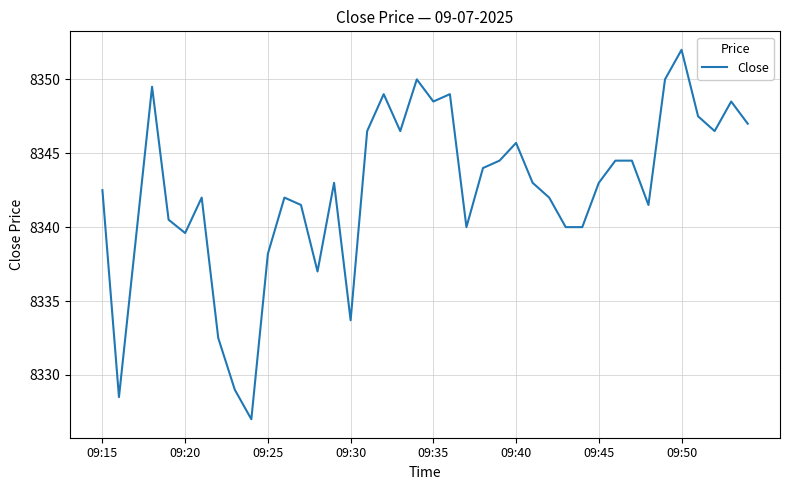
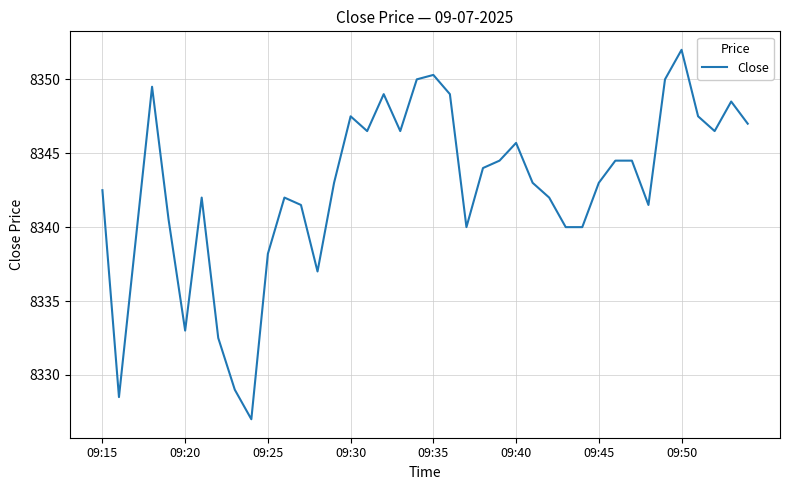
09:20: 8339.6 -> 8333.0
09:30: 8333.7 -> 8347.5
09:35: 8348.5 -> 8350.3
